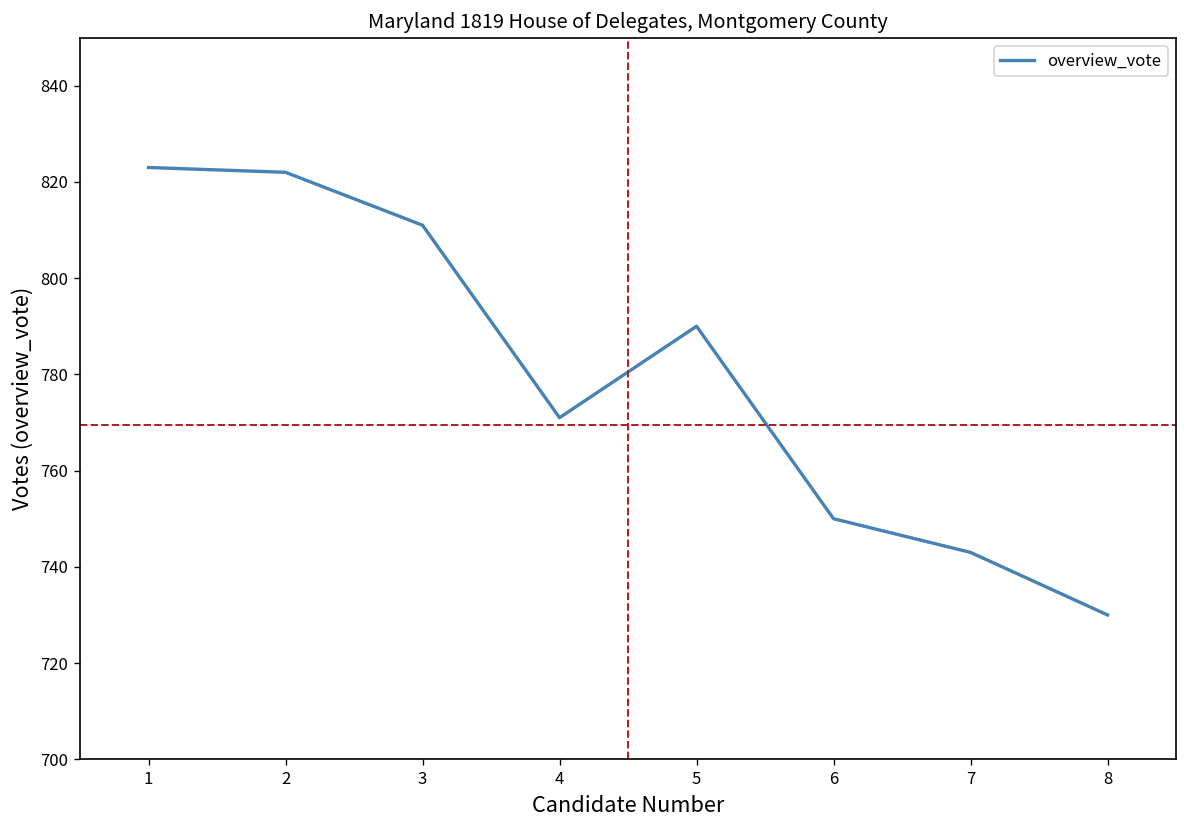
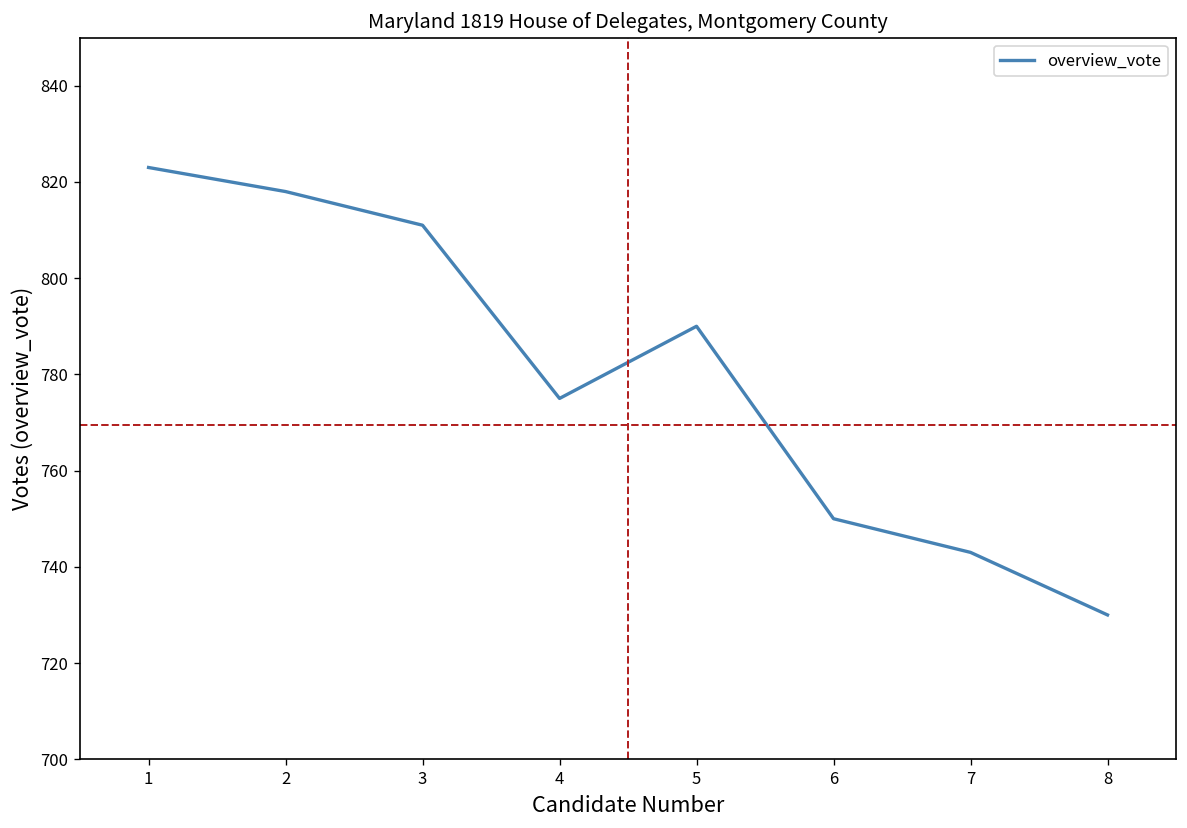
2: 822 -> 818
4: 771 -> 775
